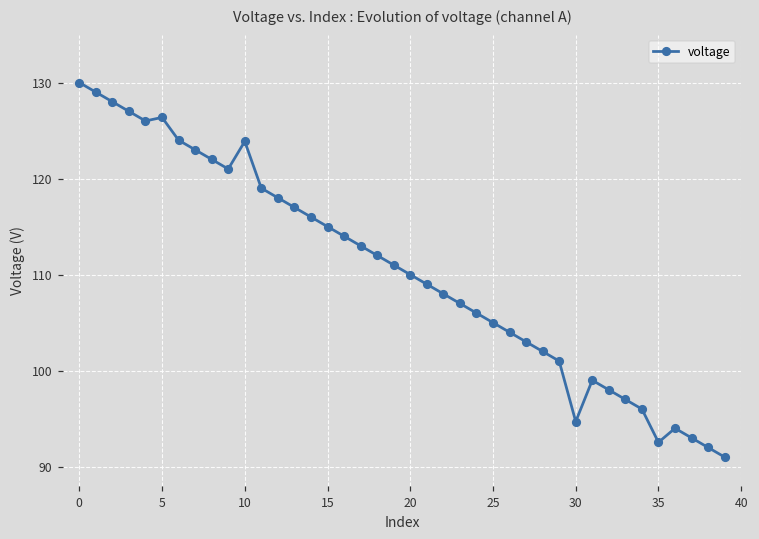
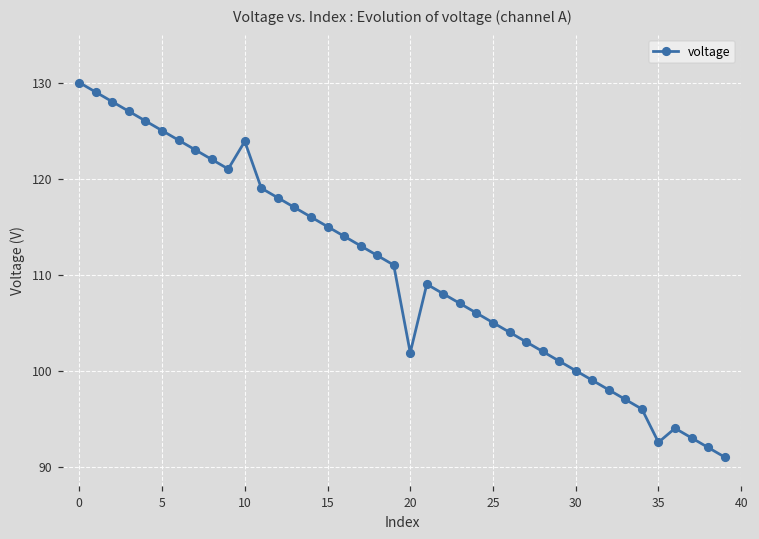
5: 126 -> 125
20: 110 -> 102
30: 95 -> 100
